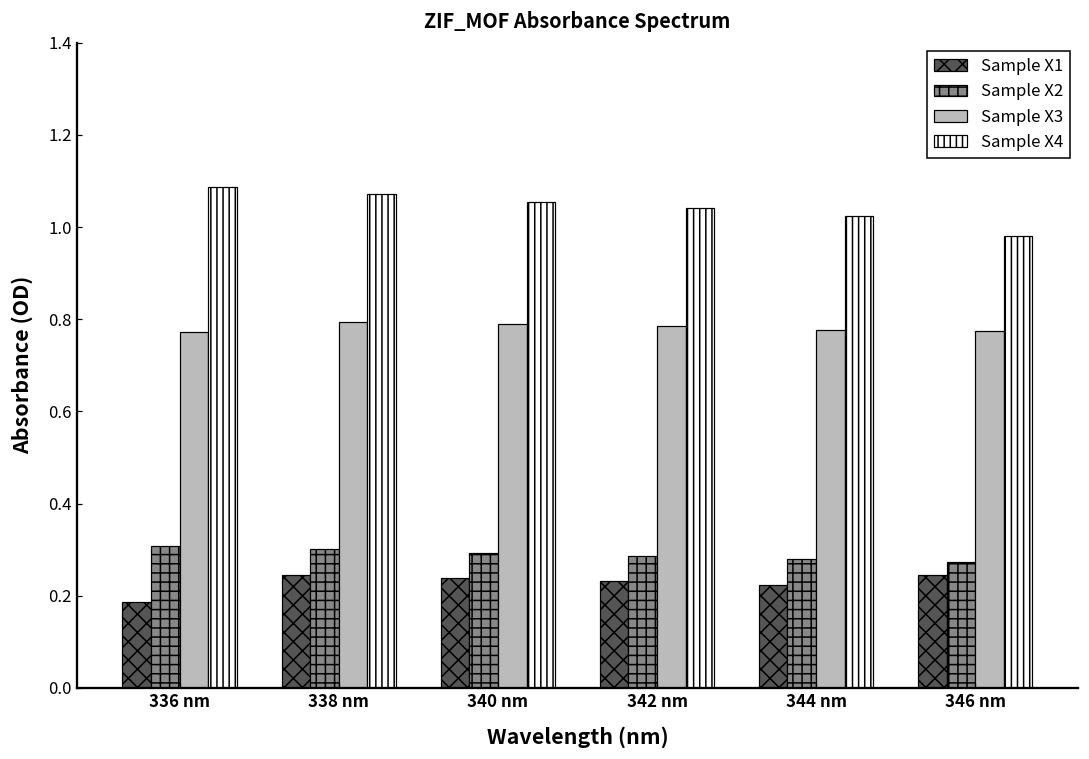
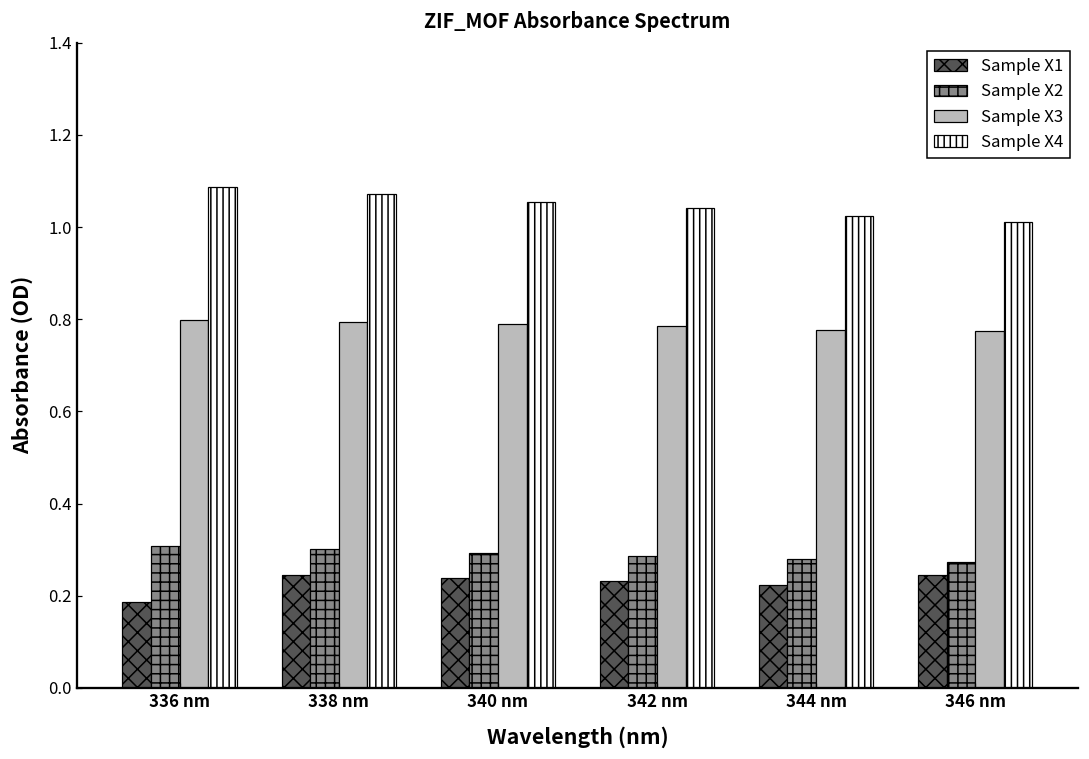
Sample X3, 336 nm: 0.77 -> 0.80
Sample X4, 346 nm: 0.98 -> 1.01
